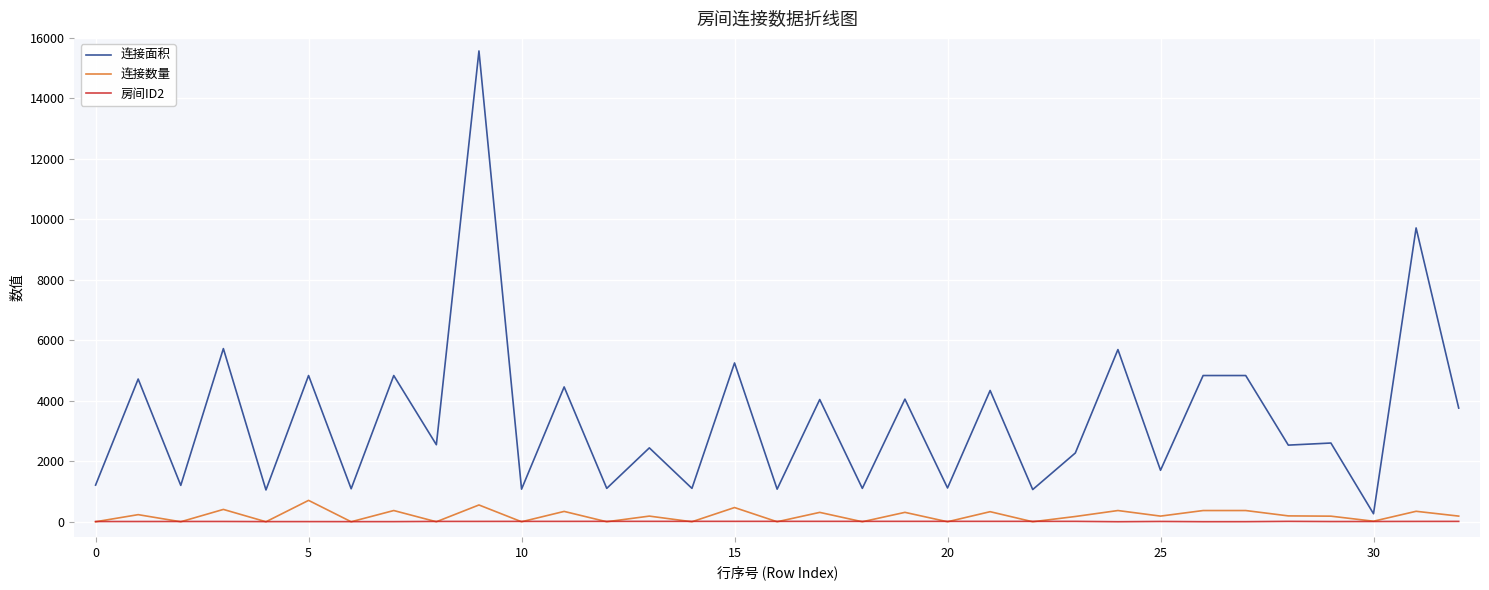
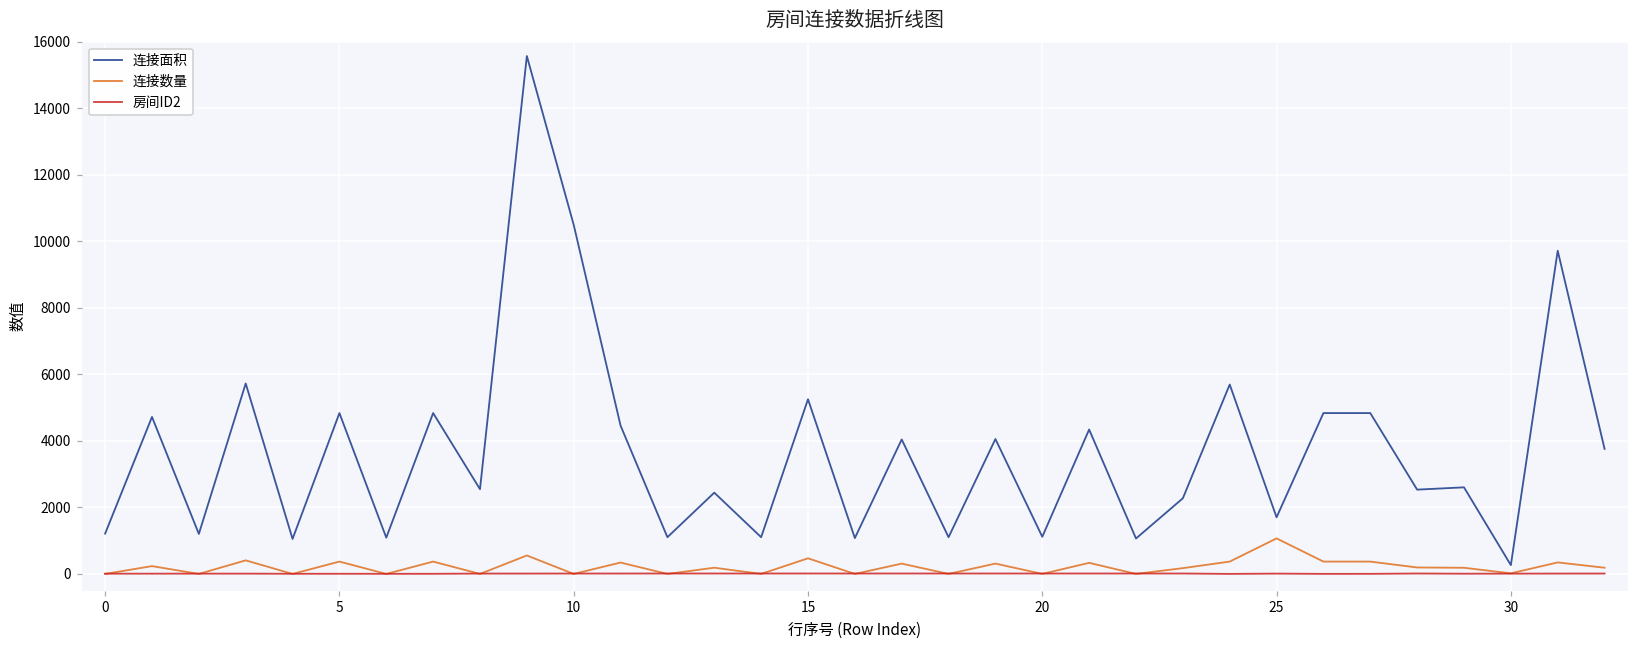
连接数量, 5: 700 -> 400
连接面积, 10: 1100 -> 10500
连接数量, 25: 200 -> 1100
